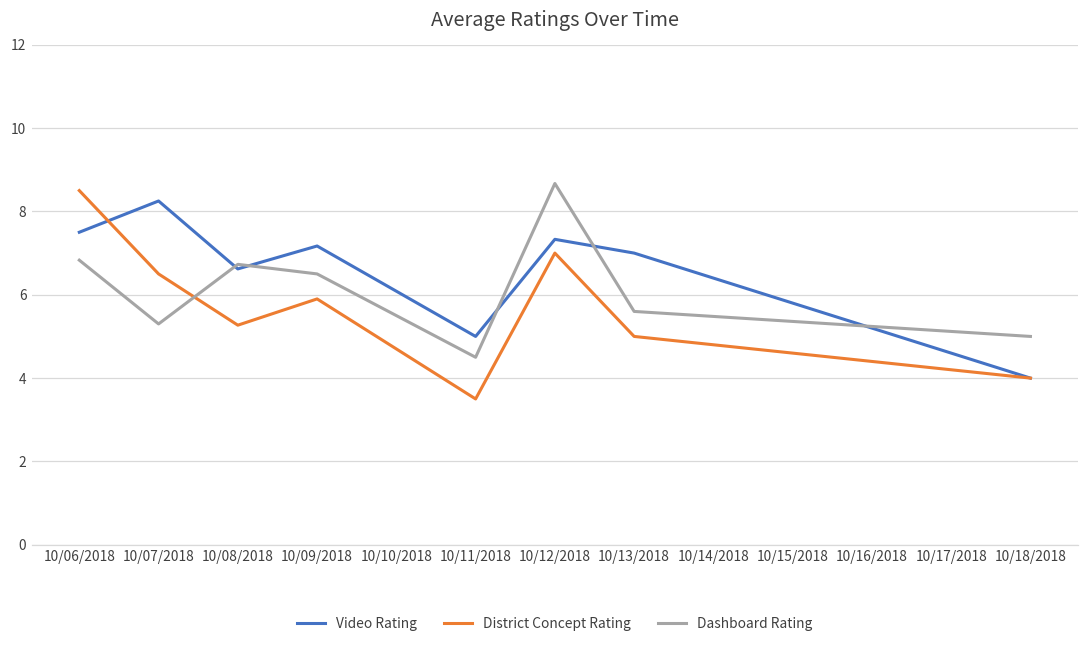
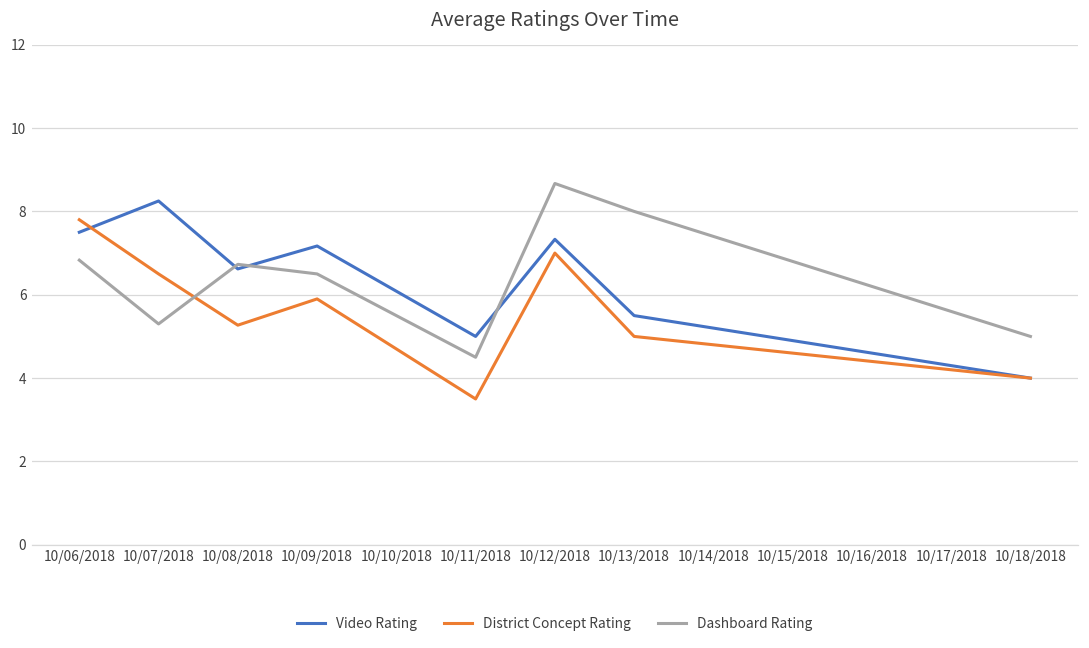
District Concept Rating, 10/06/2018: 8.5 -> 7.8
Video Rating, 10/13/2018: 7.0 -> 5.5
Dashboard Rating, 10/13/2018: 5.6 -> 8.0
